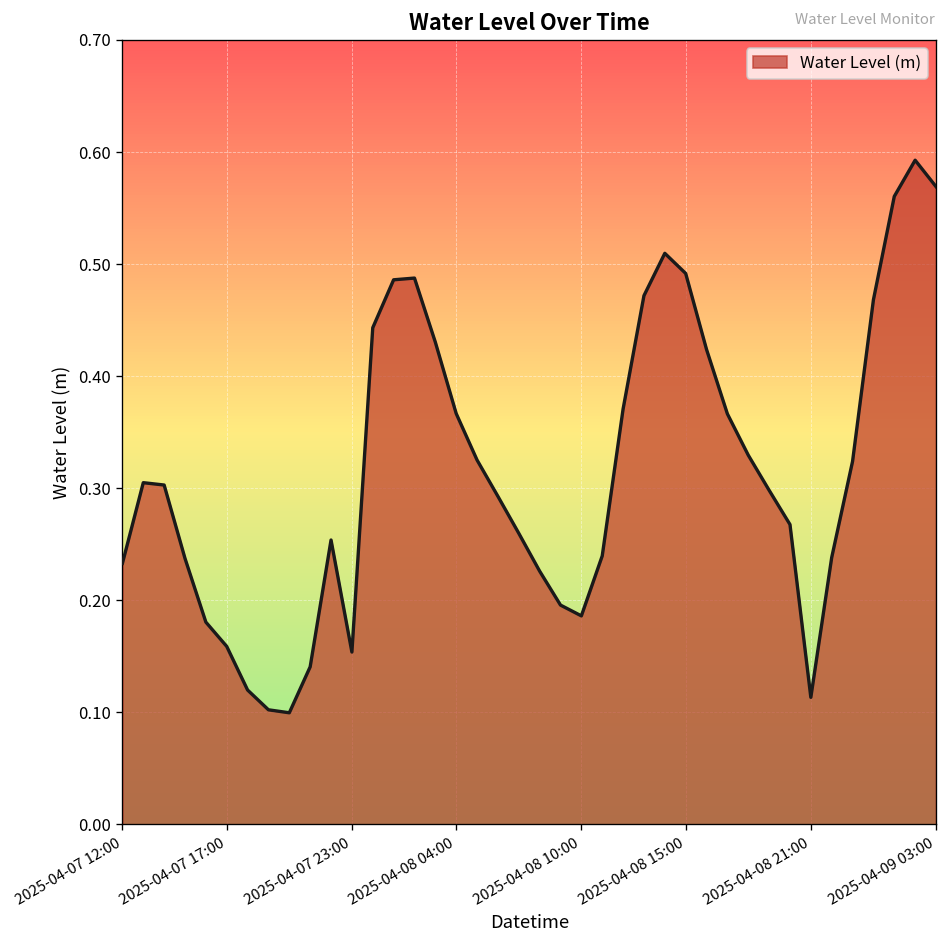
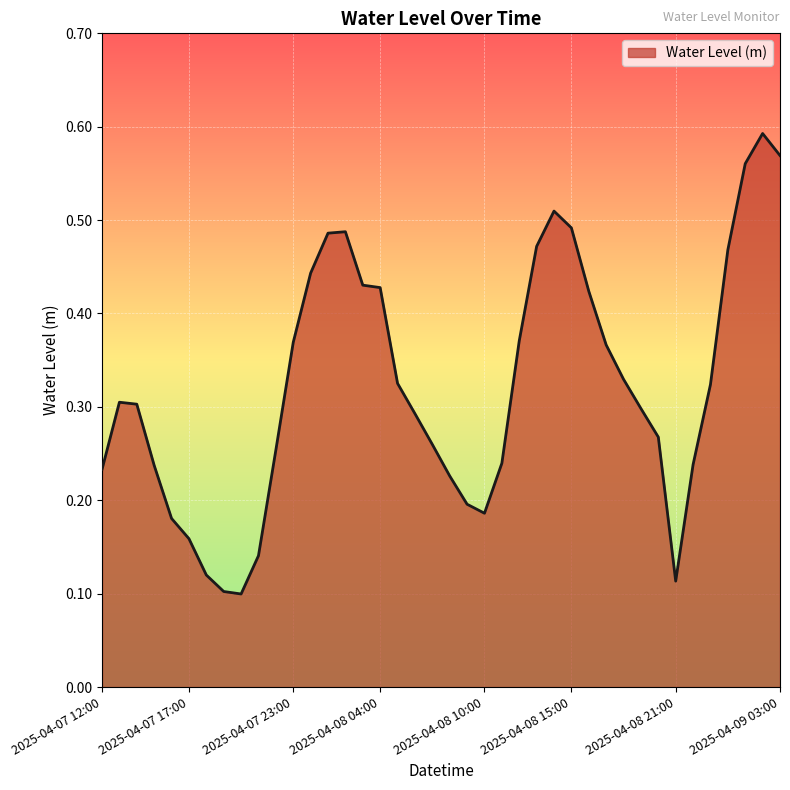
2025-04-07 23:00: 0.15 -> 0.37
2025-04-08 04:00: 0.37 -> 0.43
